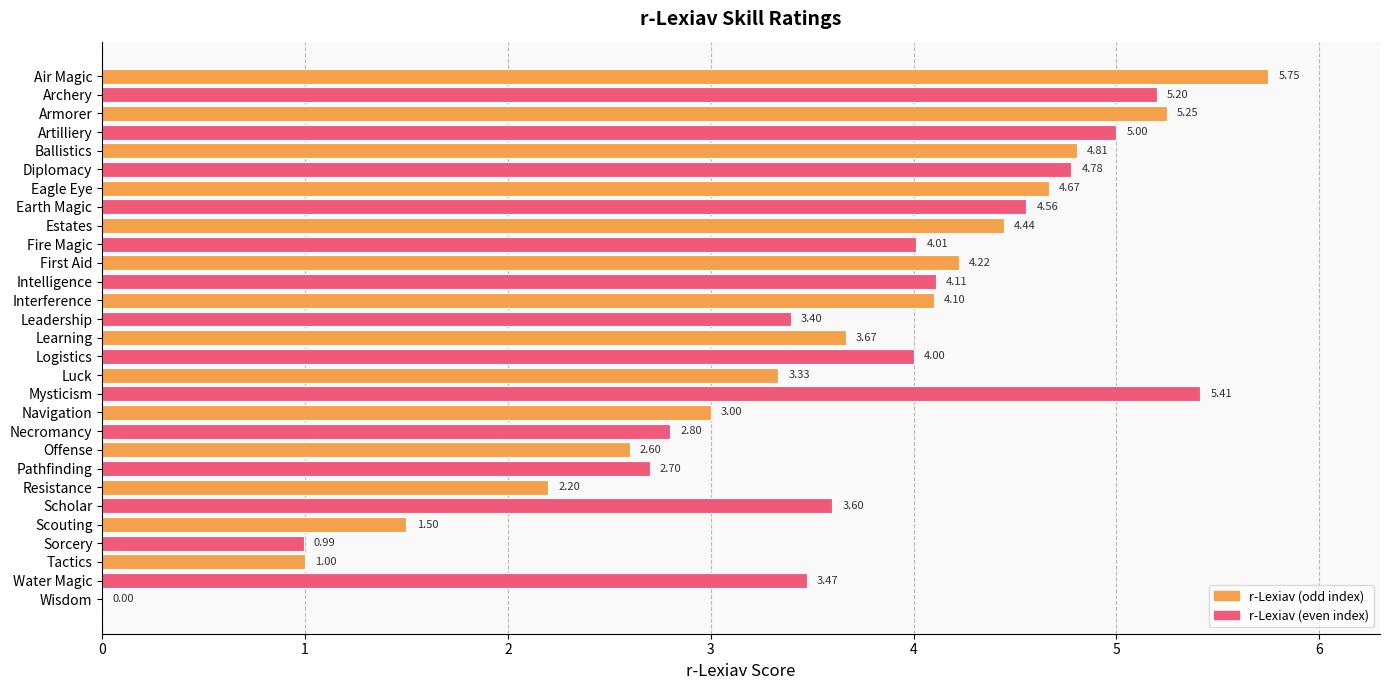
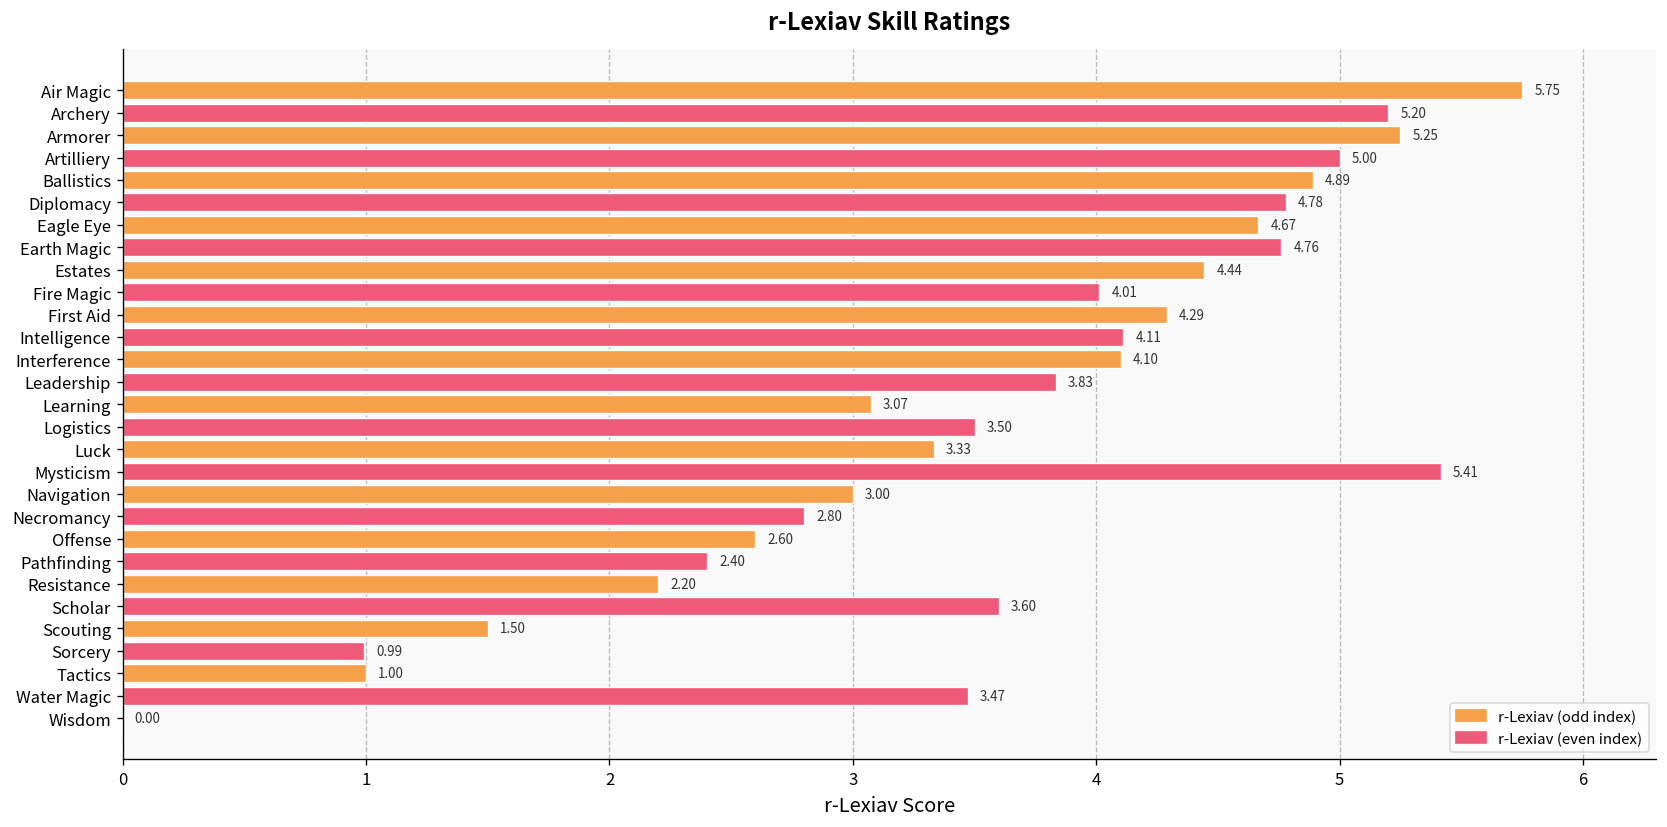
Ballistics: 4.81 -> 4.89
Earth Magic: 4.56 -> 4.76
First Aid: 4.22 -> 4.29
Leadership: 3.40 -> 3.83
Learning: 3.67 -> 3.07
Logistics: 4.00 -> 3.50
Pathfinding: 2.70 -> 2.40
